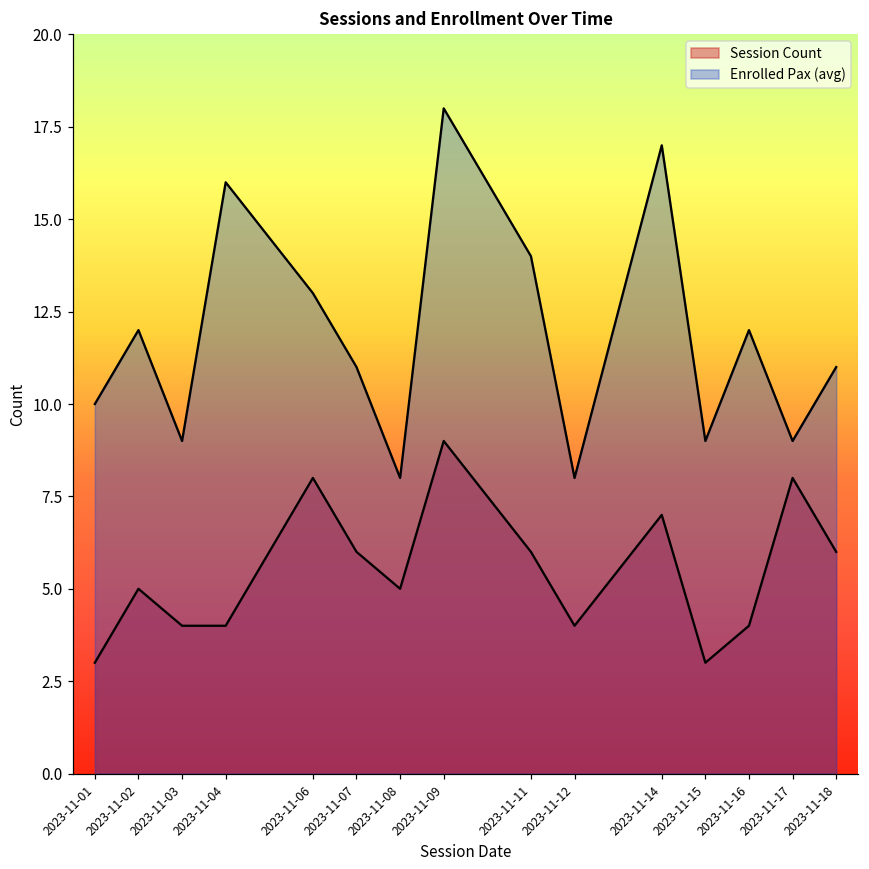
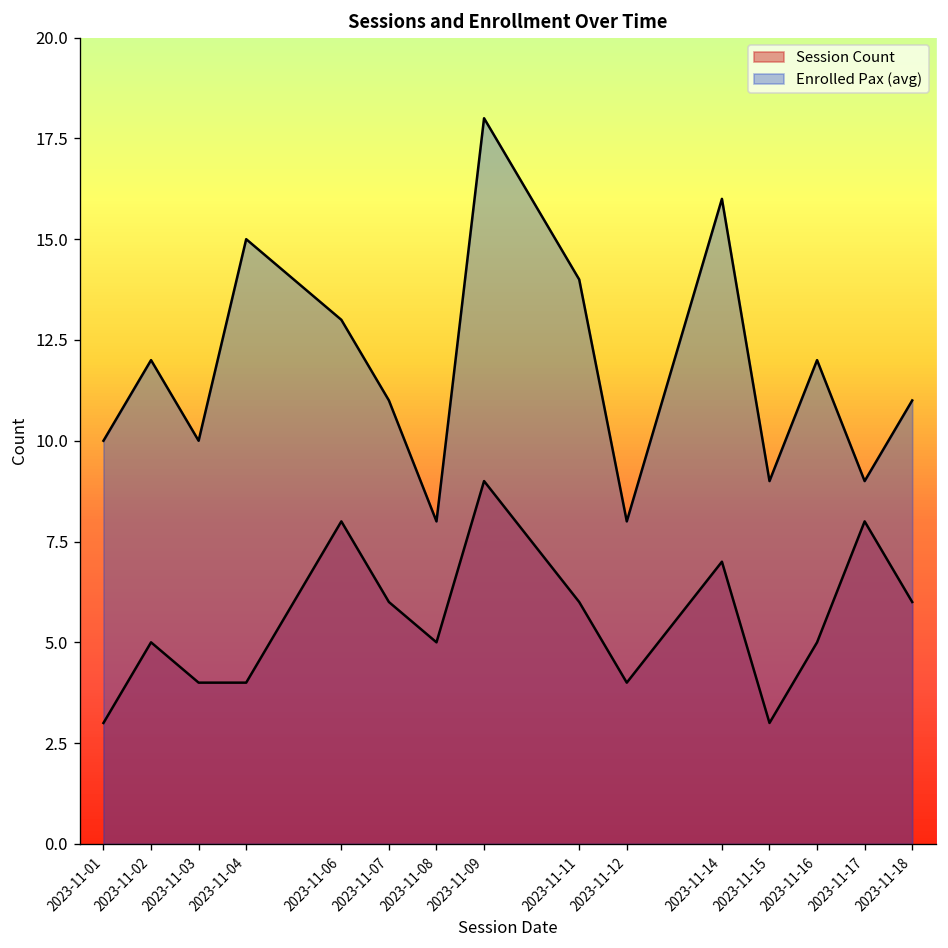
Enrolled Pax (avg), 2023-11-03: 9 -> 10
Enrolled Pax (avg), 2023-11-04: 16 -> 15
Enrolled Pax (avg), 2023-11-14: 17 -> 16
Session Count, 2023-11-16: 4 -> 5
